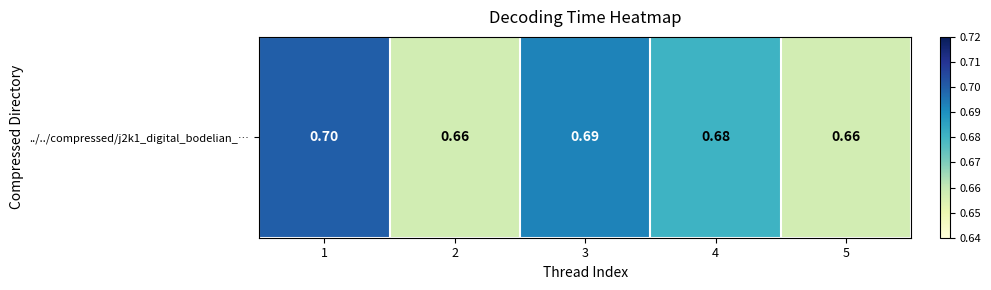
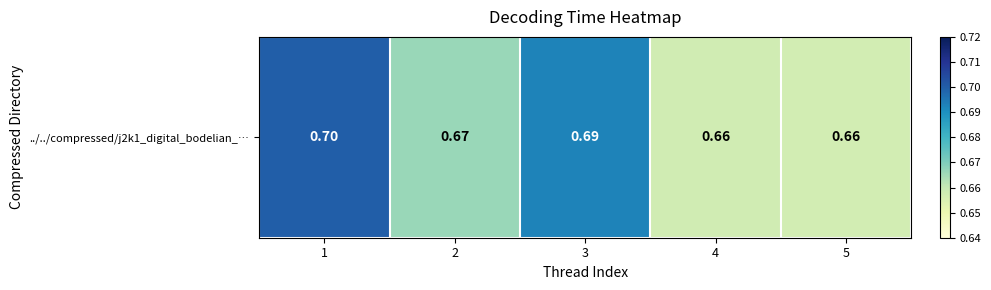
../../compressed/j2k1_digital_bodelian_…, 2: 0.66 -> 0.67
../../compressed/j2k1_digital_bodelian_…, 4: 0.68 -> 0.66
